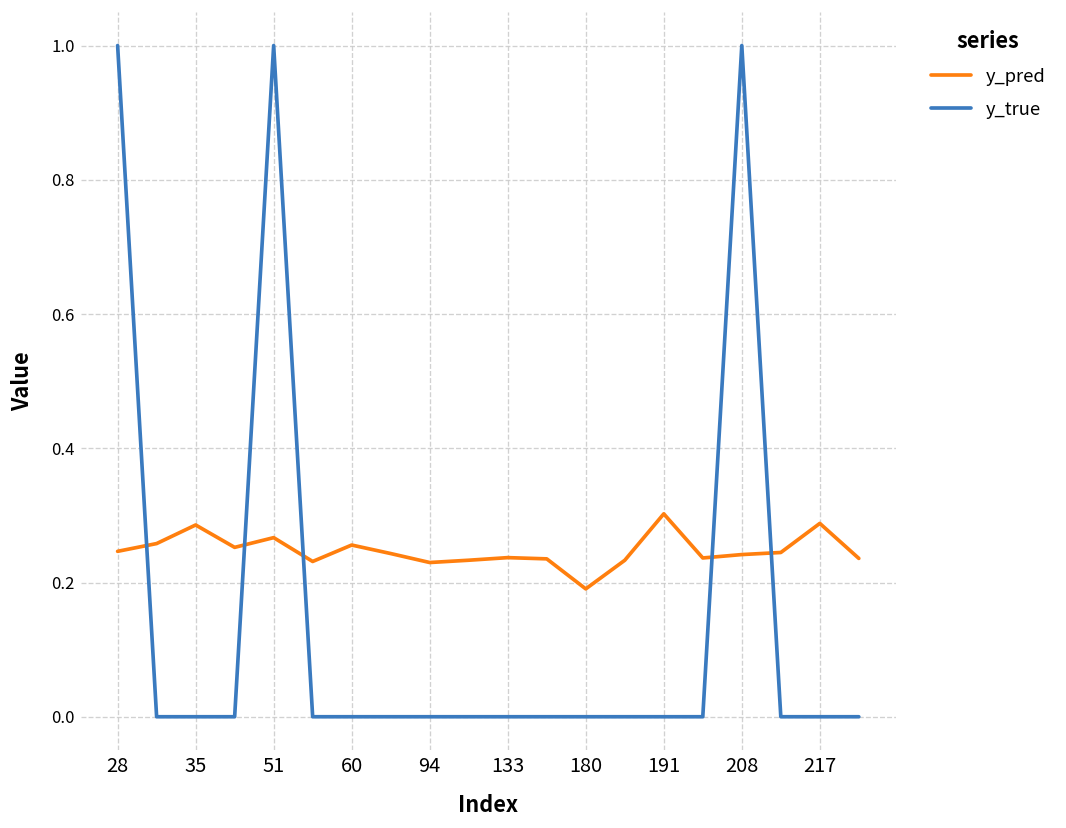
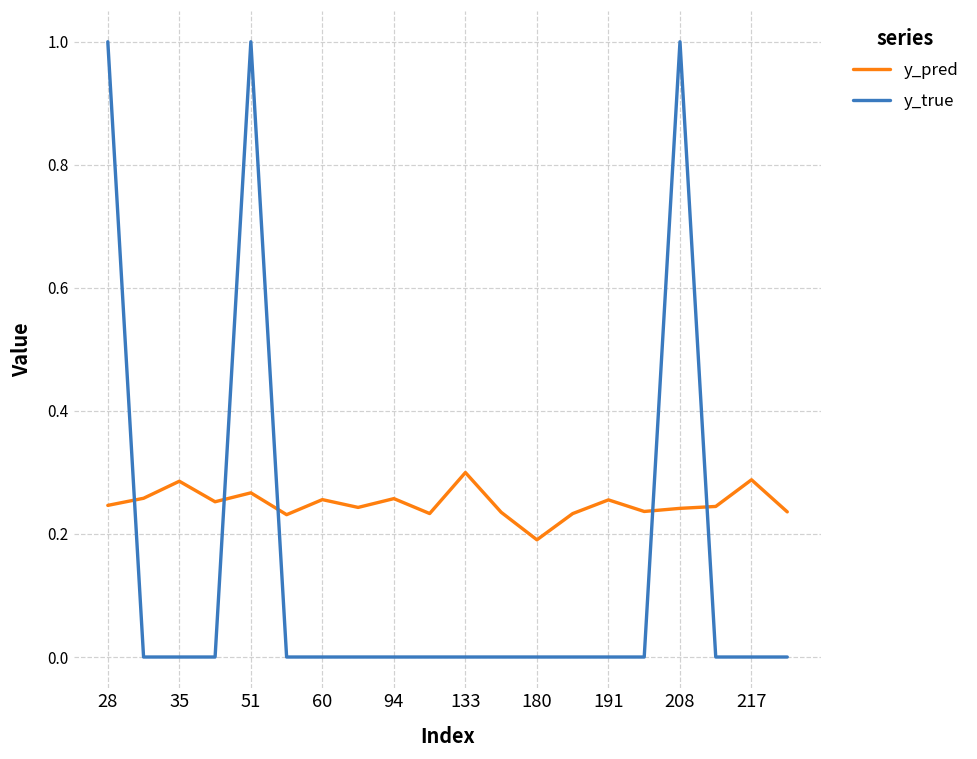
y_pred, 94: 0.23 -> 0.26
y_pred, 133: 0.24 -> 0.30
y_pred, 191: 0.30 -> 0.26
